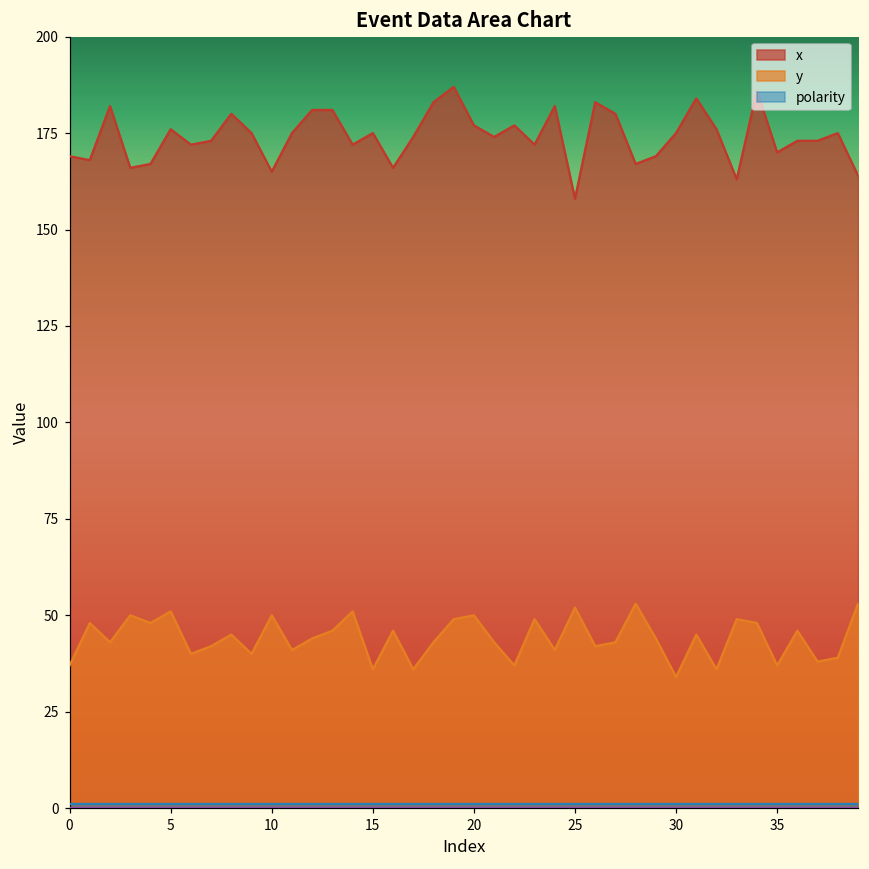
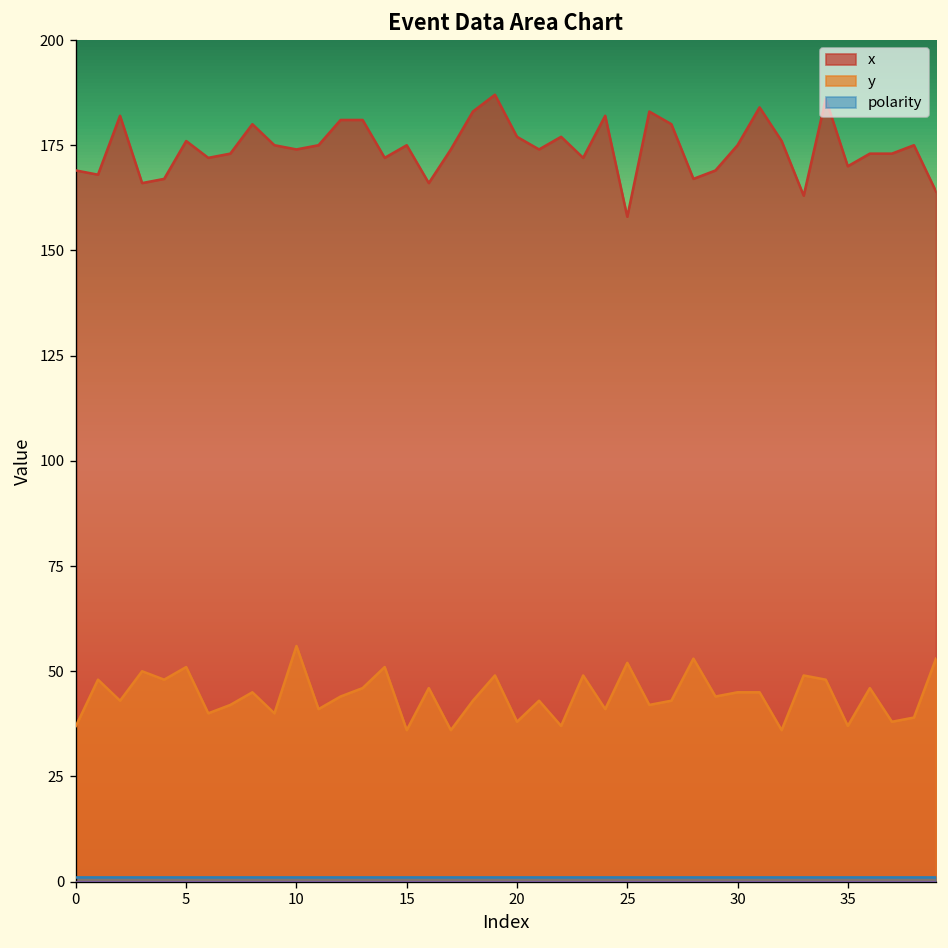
x, 10: 165 -> 174
y, 10: 50 -> 56
y, 20: 50 -> 38
y, 30: 34 -> 45
